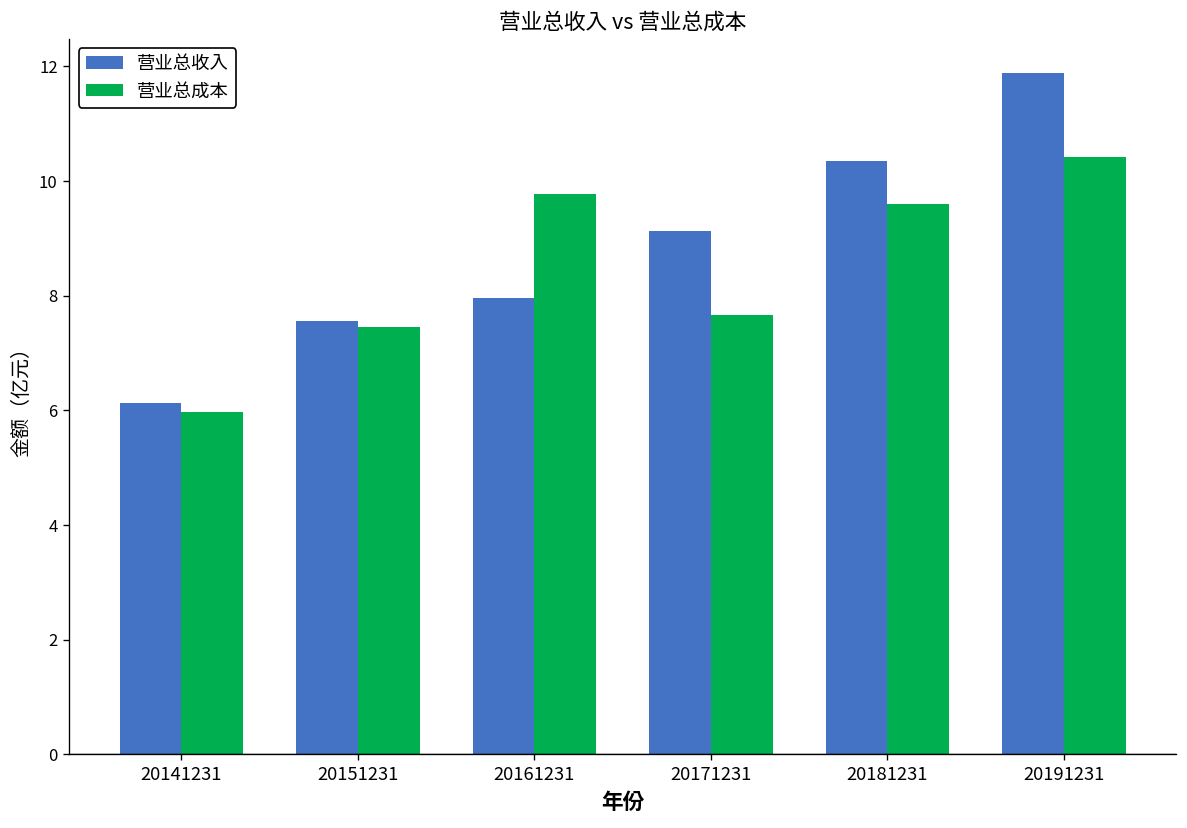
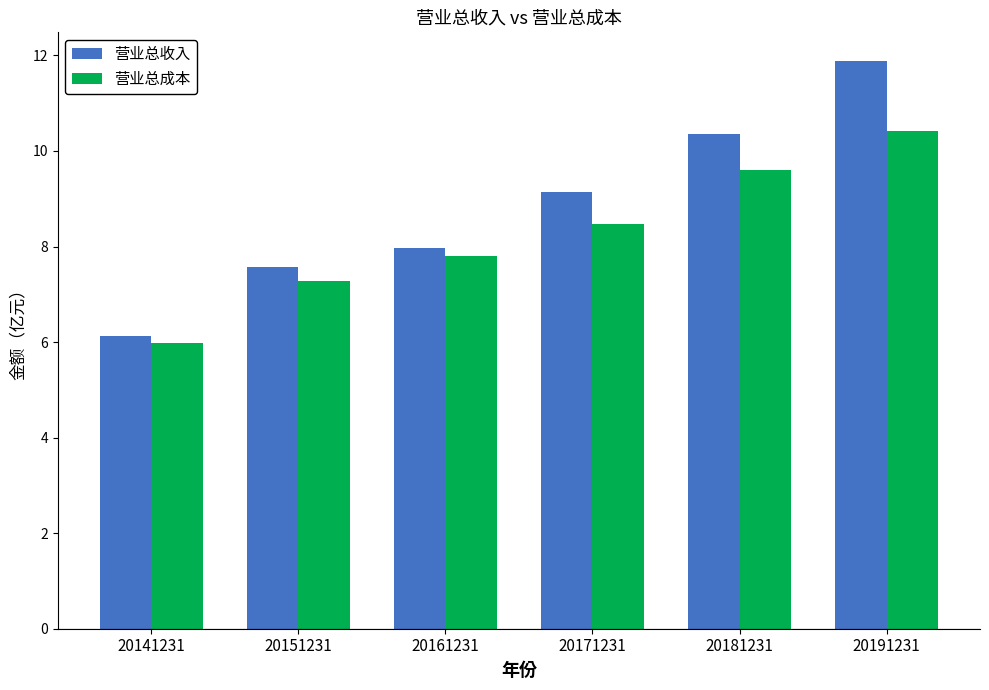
营业总成本, 20151231: 7.5 -> 7.3
营业总成本, 20161231: 9.8 -> 7.8
营业总成本, 20171231: 7.7 -> 8.5
